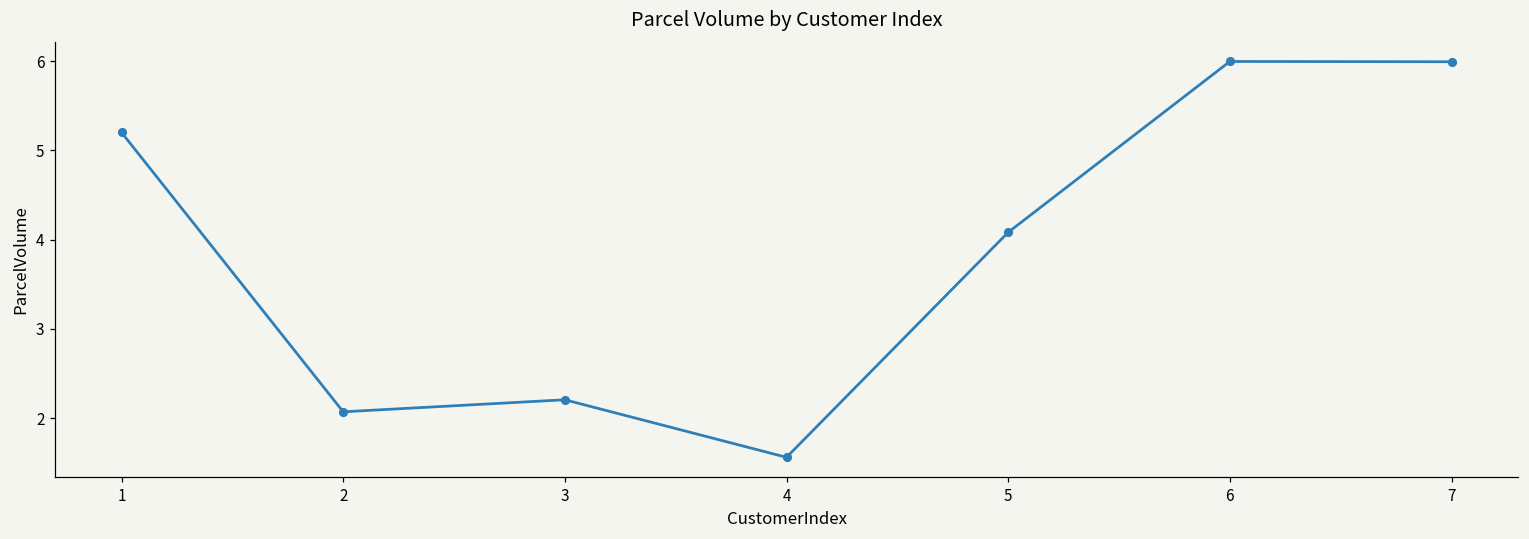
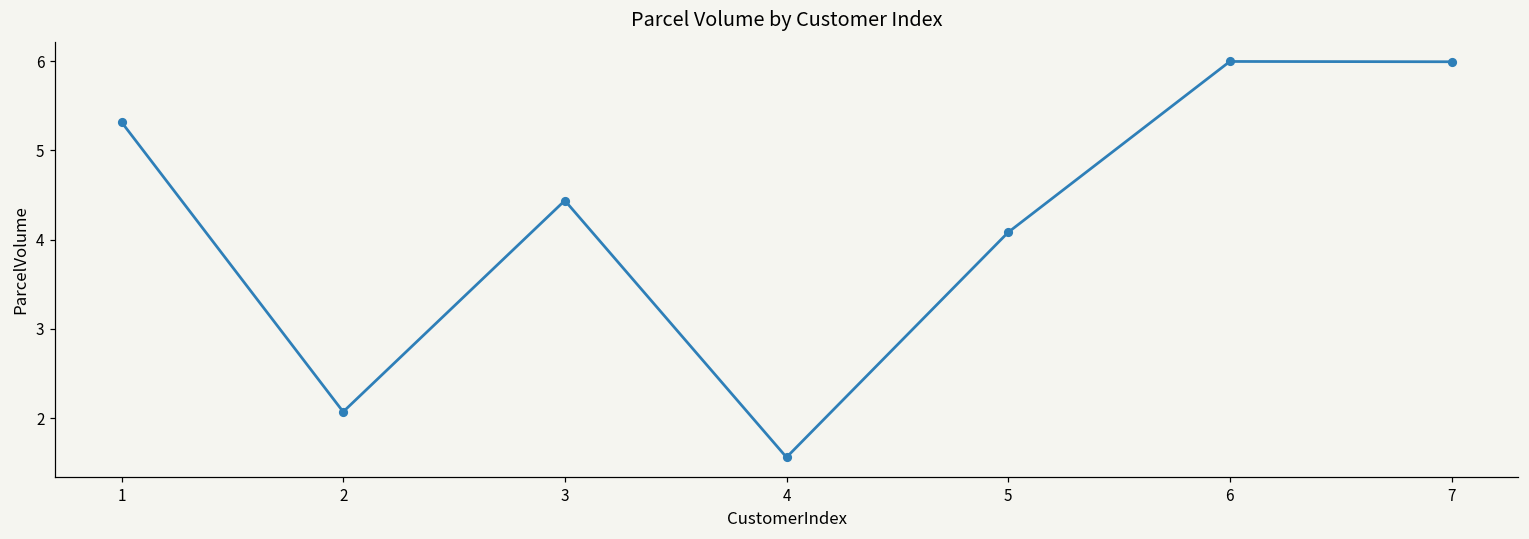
1: 5.2 -> 5.3
3: 2.2 -> 4.4
